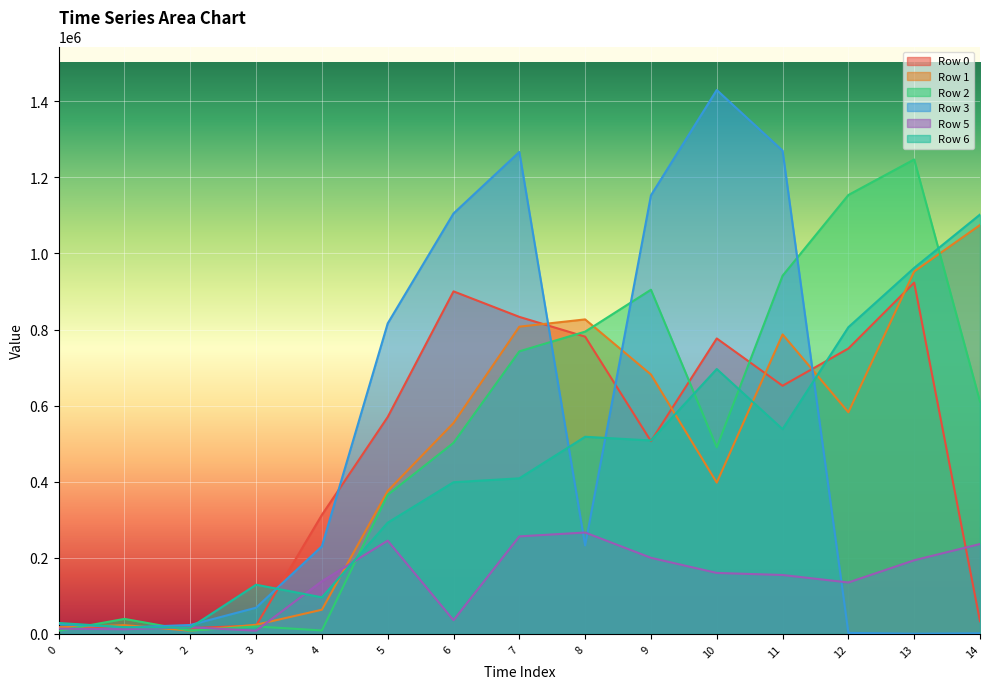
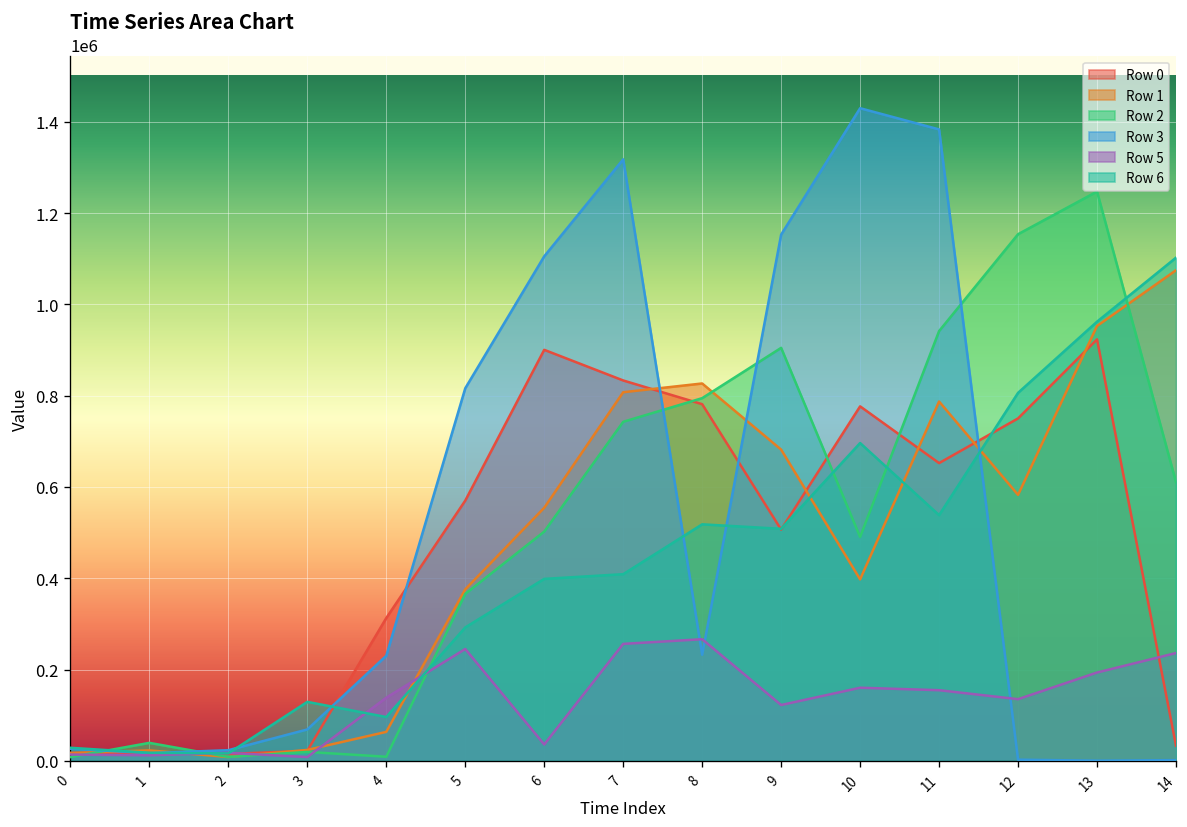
Row 3, 7: 1270000 -> 1320000
Row 5, 9: 200000 -> 120000
Row 3, 11: 1270000 -> 1380000
